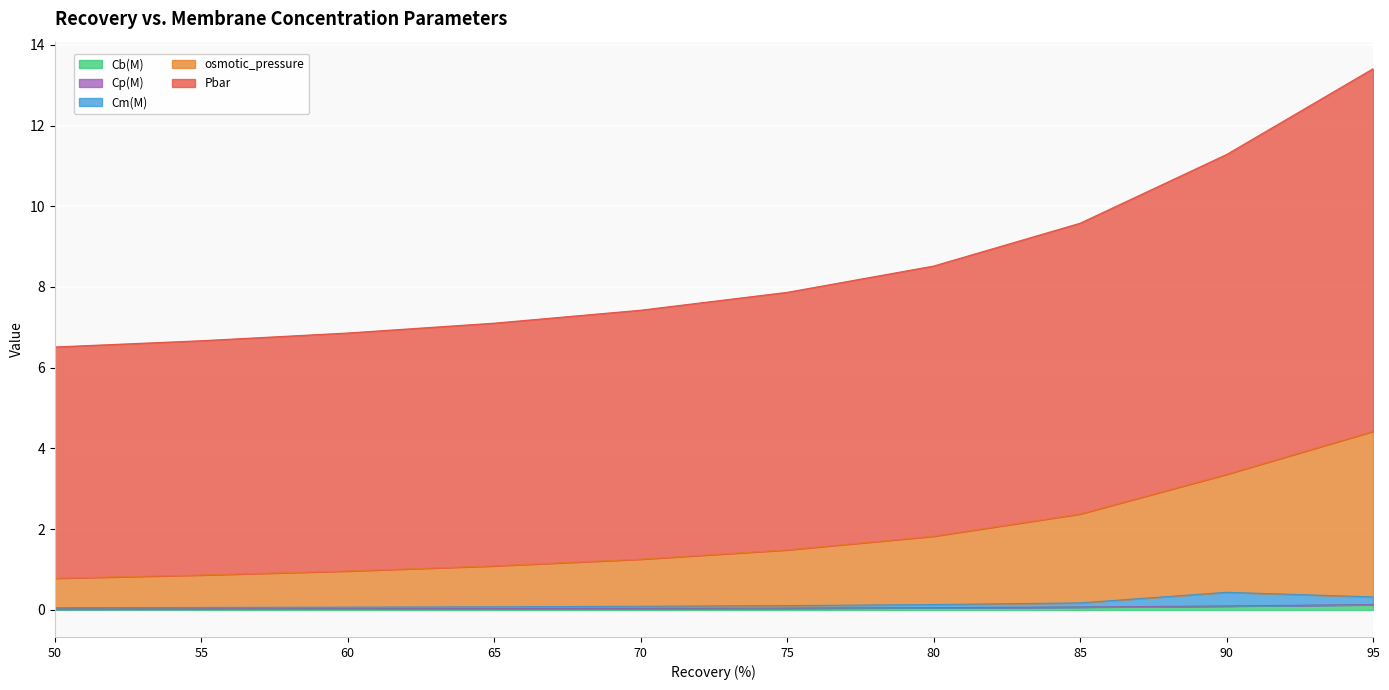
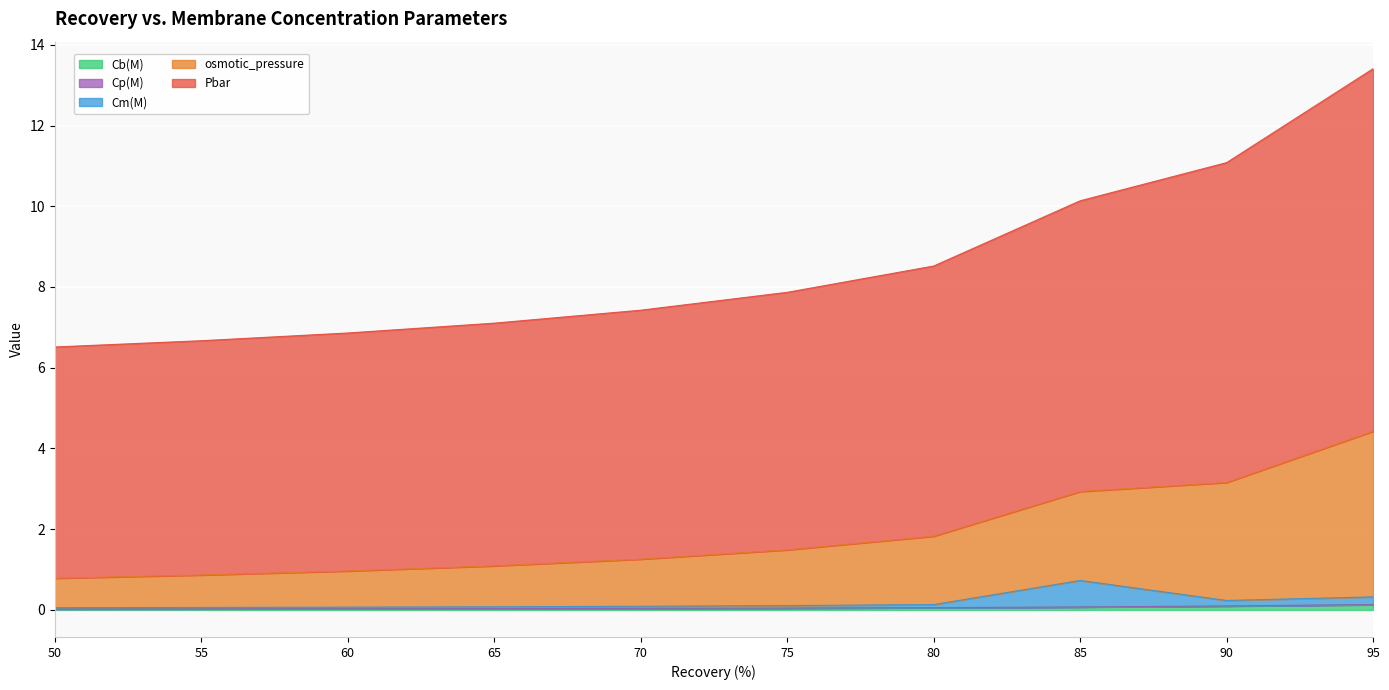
Cm(M), 85: 0.1 -> 0.7
Cm(M), 90: 0.3 -> 0.1
